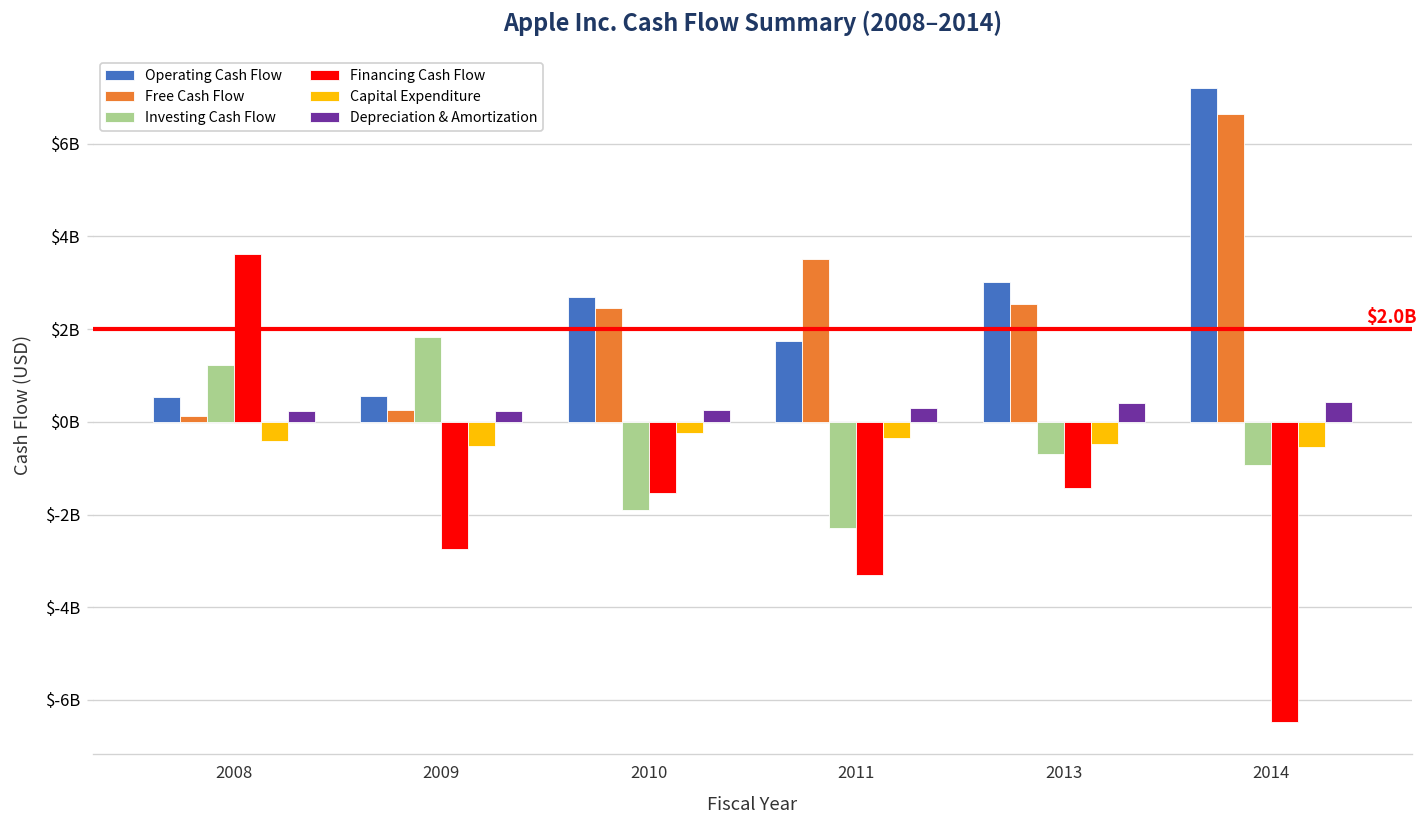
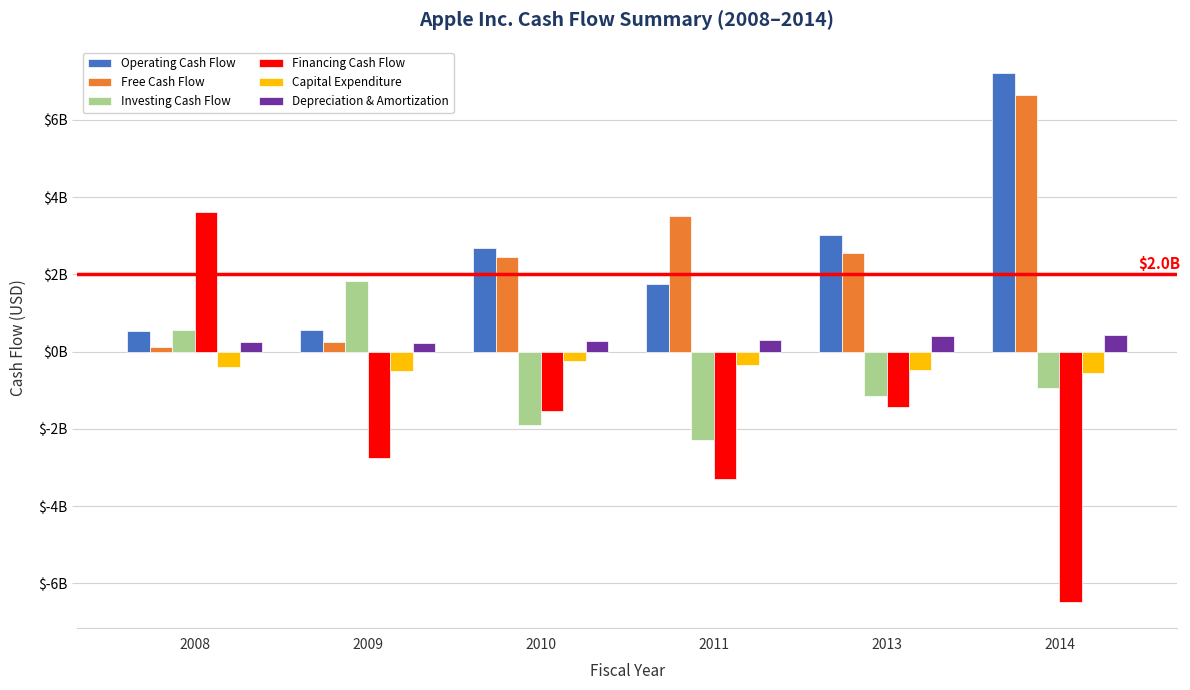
Investing Cash Flow, 2008: $1200000000 -> $600000000
Investing Cash Flow, 2013: $-700000000 -> $-1200000000
